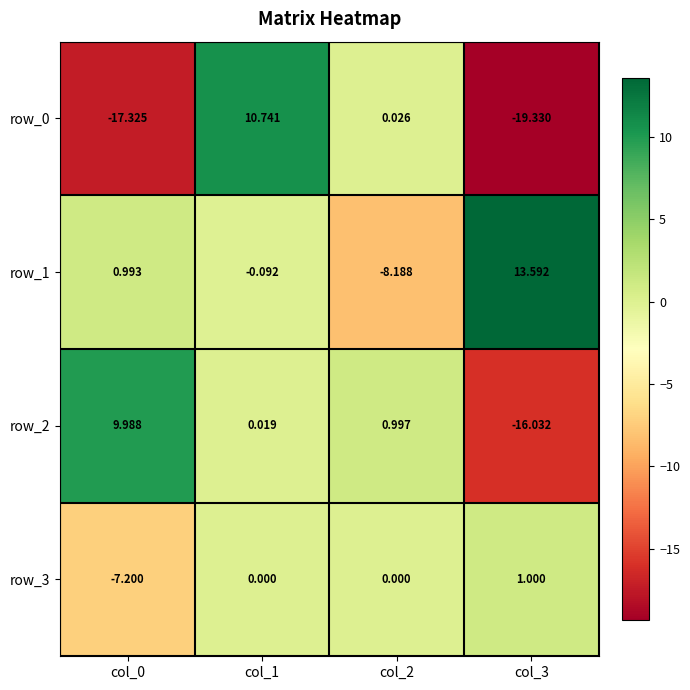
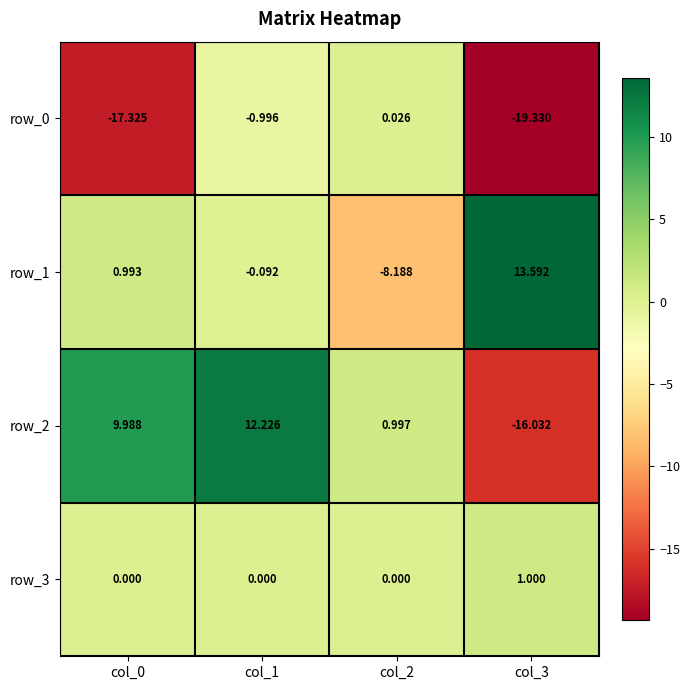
row_0, col_1: 10.741 -> -0.996
row_2, col_1: 0.019 -> 12.226
row_3, col_0: -7.200 -> 0.000
